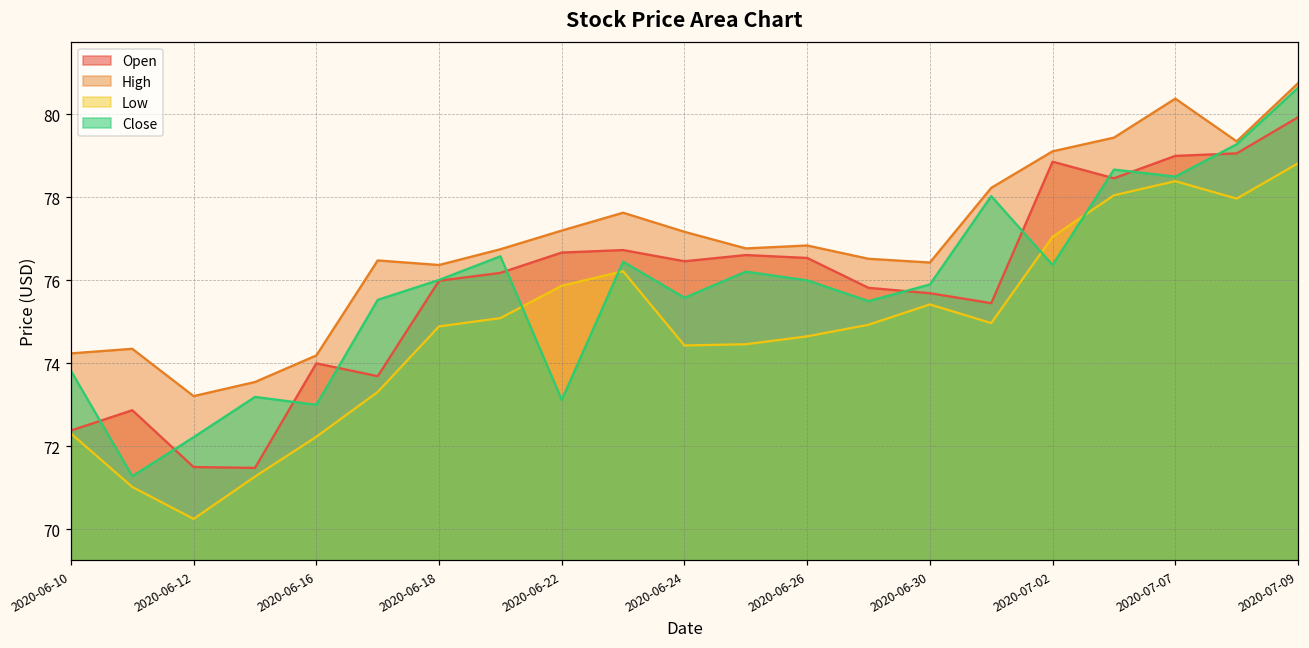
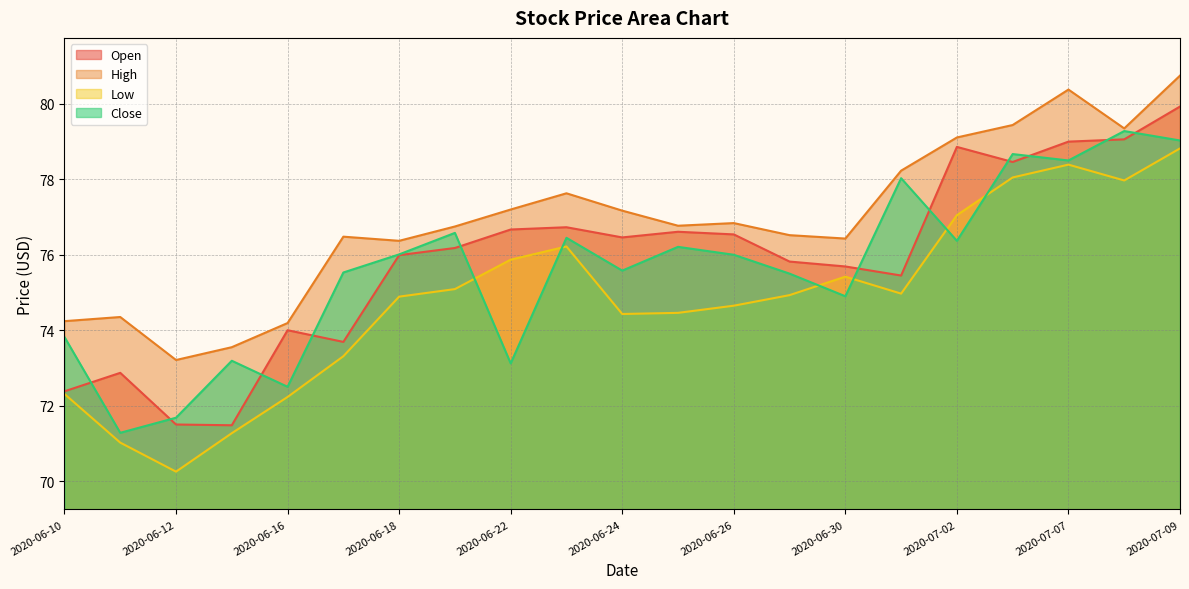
Close, 2020-06-12: 72.2 -> 71.7
Close, 2020-06-16: 73.0 -> 72.5
Close, 2020-06-30: 75.9 -> 74.9
Close, 2020-07-09: 80.6 -> 79.0
